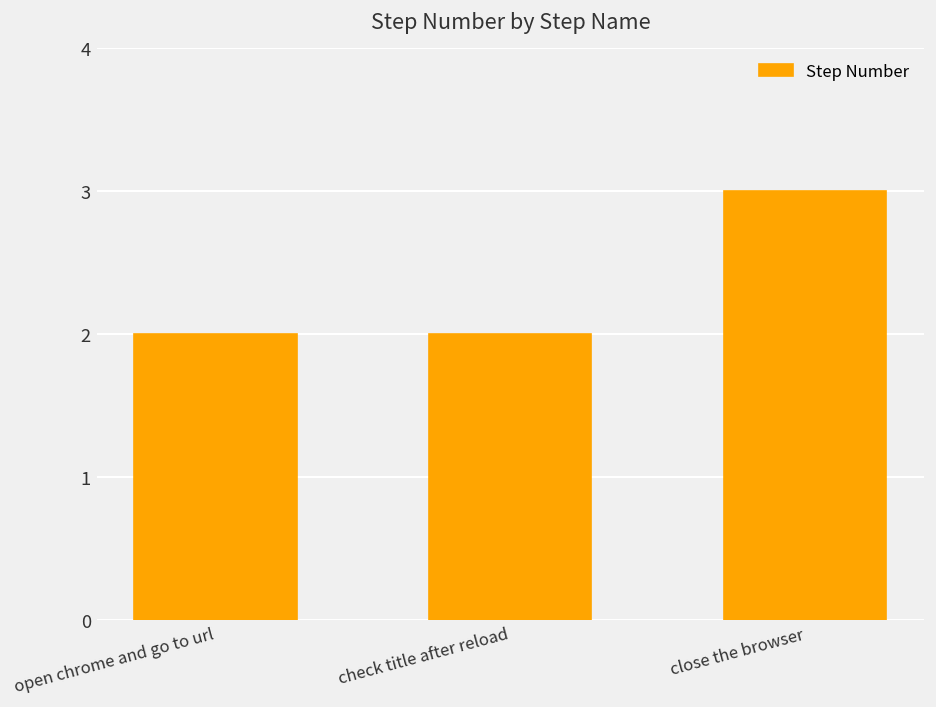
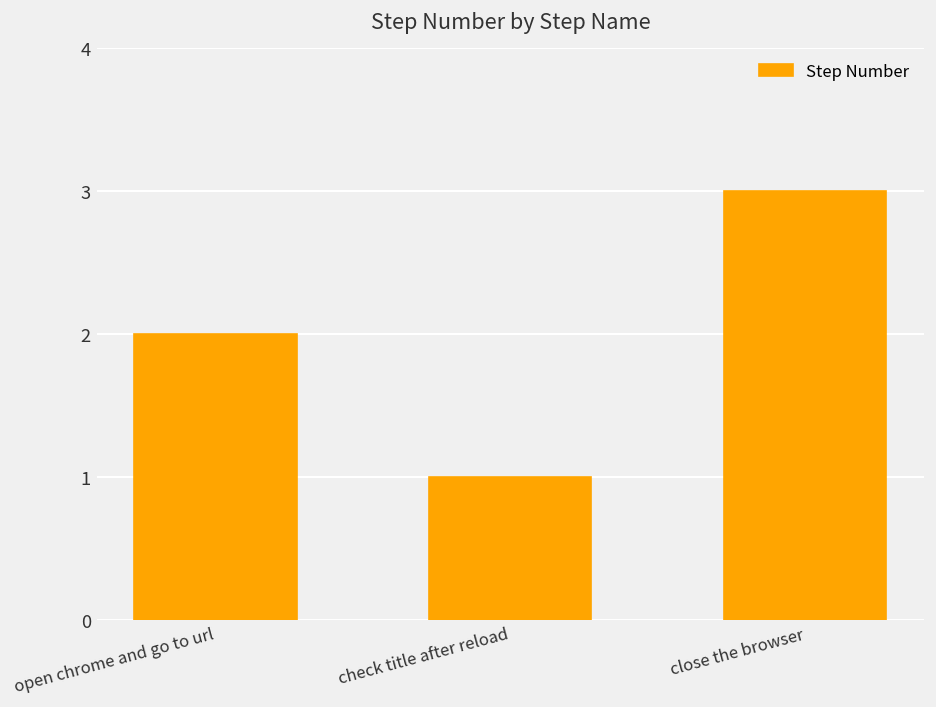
check title after reload: 2 -> 1
